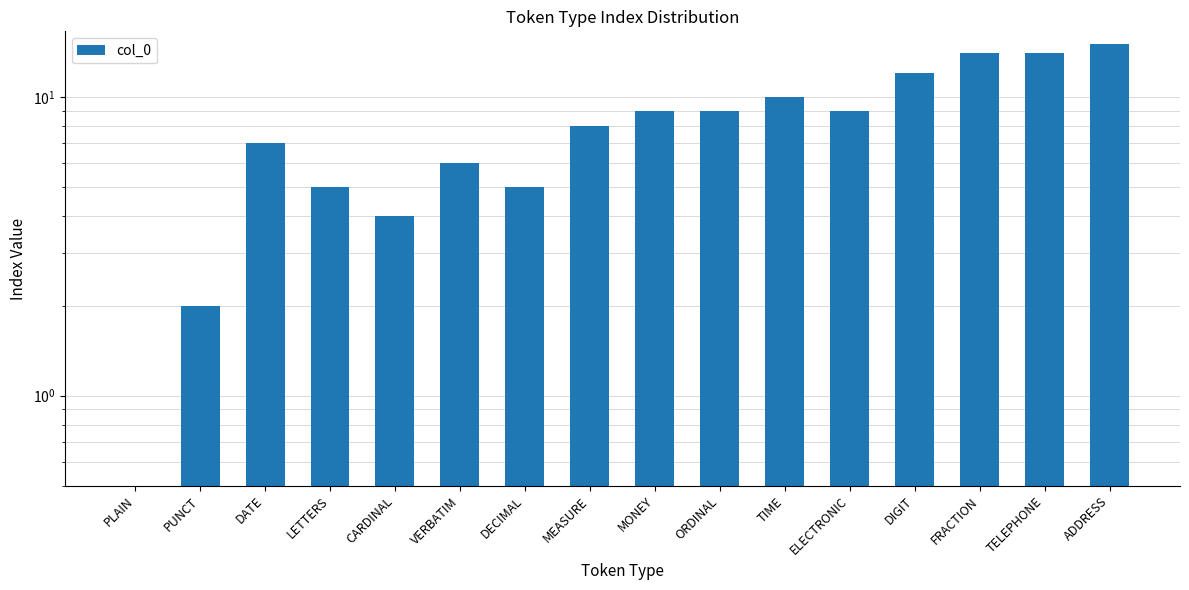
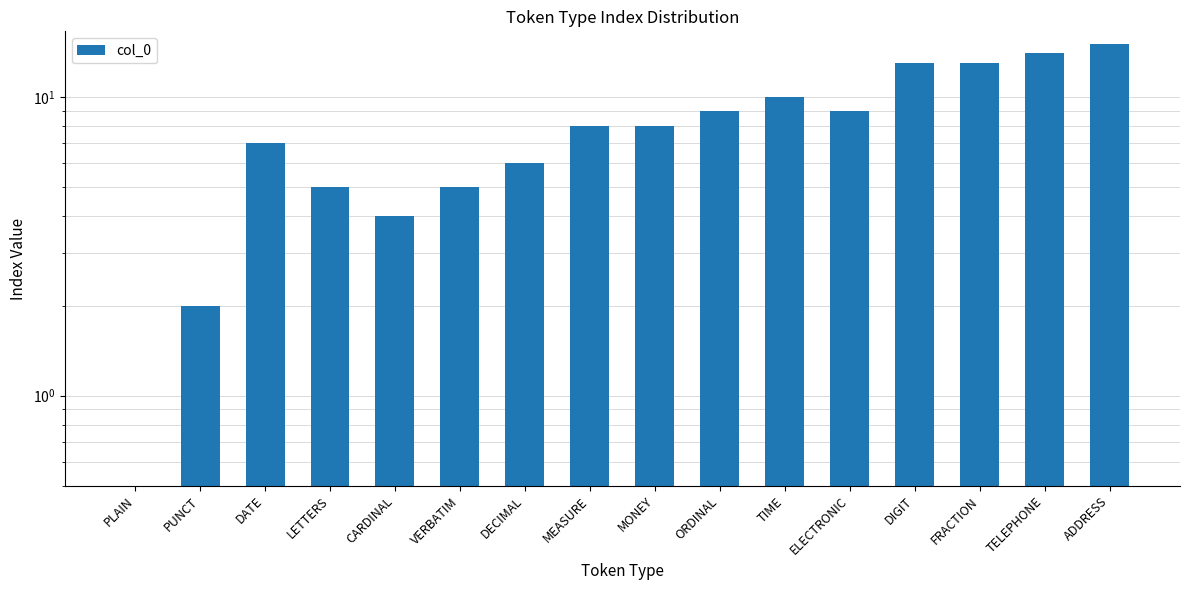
VERBATIM: 6 -> 5
DECIMAL: 5 -> 6
MONEY: 9 -> 8
DIGIT: 12 -> 13
FRACTION: 14 -> 13
